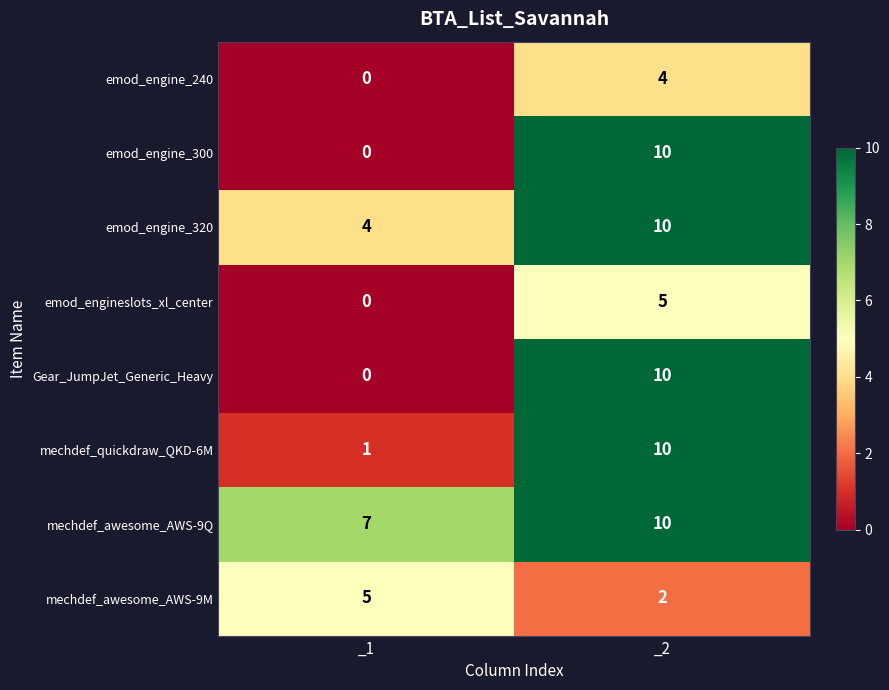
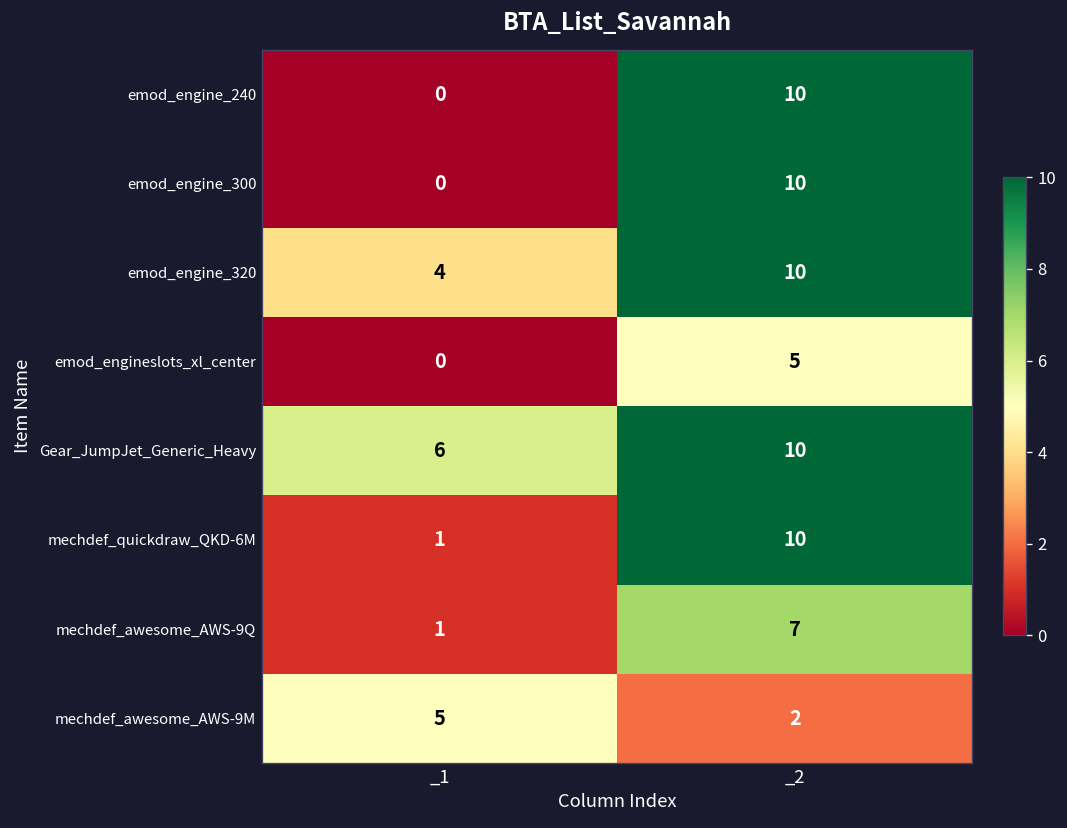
emod_engine_240, _2: 4 -> 10
Gear_JumpJet_Generic_Heavy, _1: 0 -> 6
mechdef_awesome_AWS-9Q, _1: 7 -> 1
mechdef_awesome_AWS-9Q, _2: 10 -> 7
